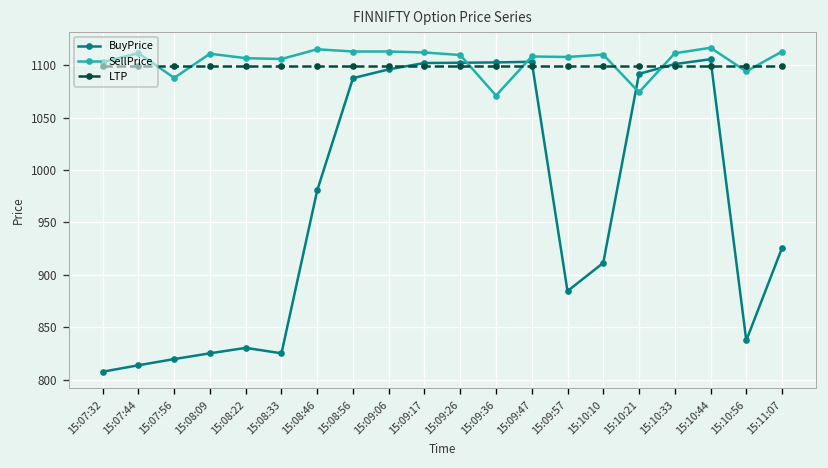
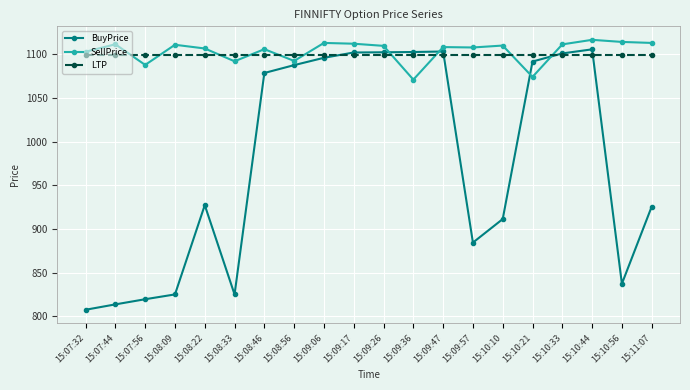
BuyPrice, 15:08:22: 830 -> 930
SellPrice, 15:08:33: 1110 -> 1090
BuyPrice, 15:08:46: 980 -> 1080
SellPrice, 15:08:46: 1120 -> 1110
SellPrice, 15:08:56: 1110 -> 1090
SellPrice, 15:10:56: 1090 -> 1110
